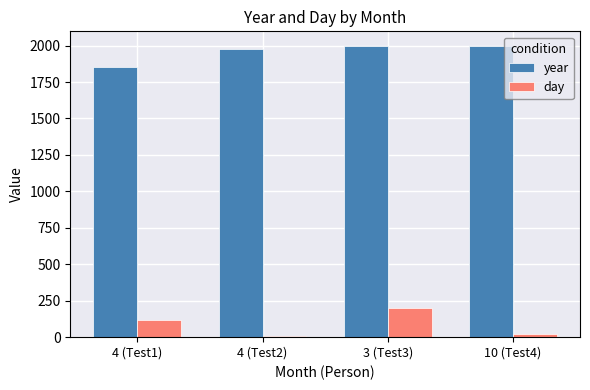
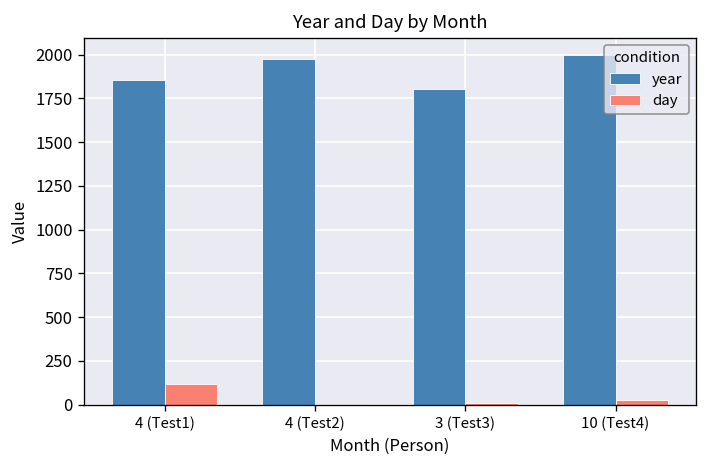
year, 3 (Test3): 1990 -> 1810
day, 3 (Test3): 200 -> 10
